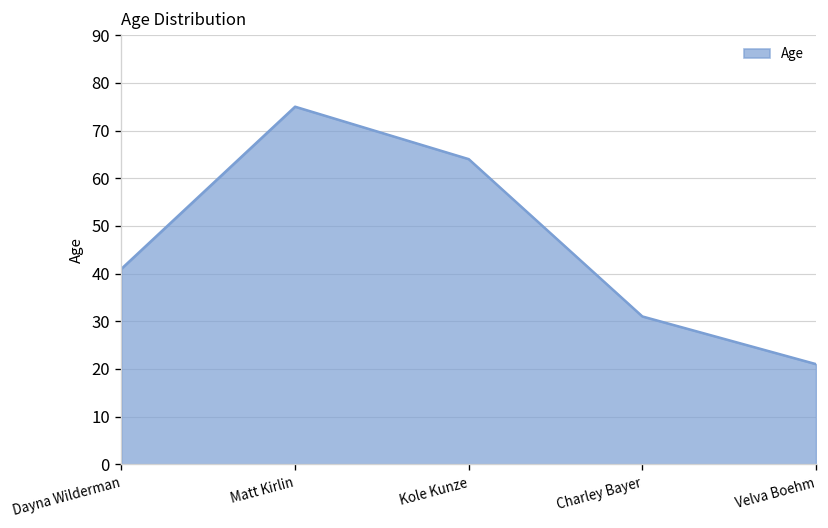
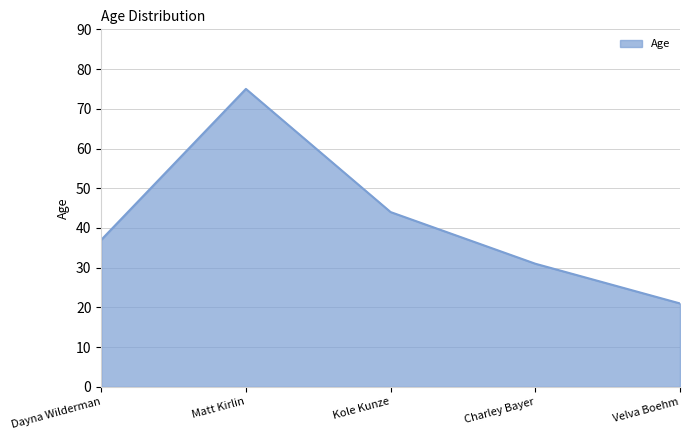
Dayna Wilderman: 41 -> 37
Kole Kunze: 64 -> 44
